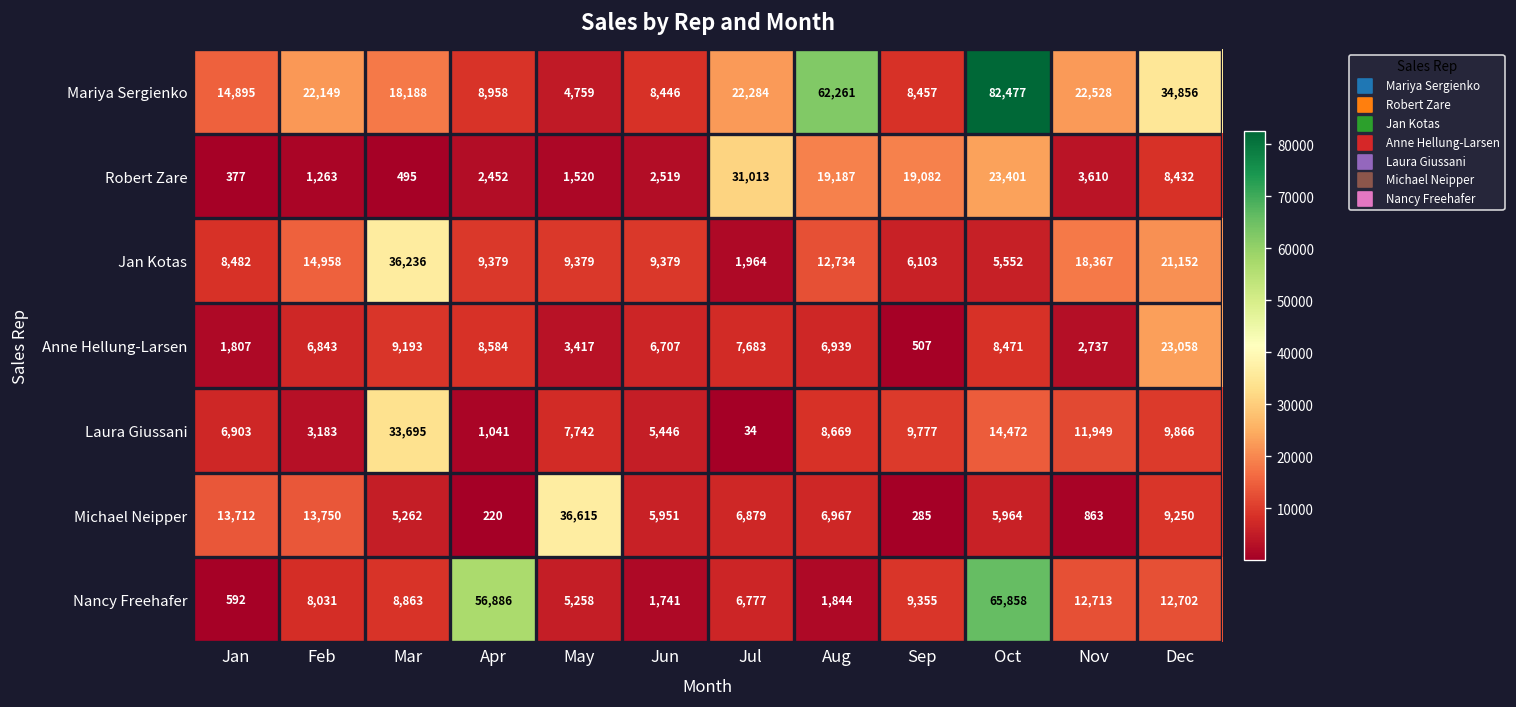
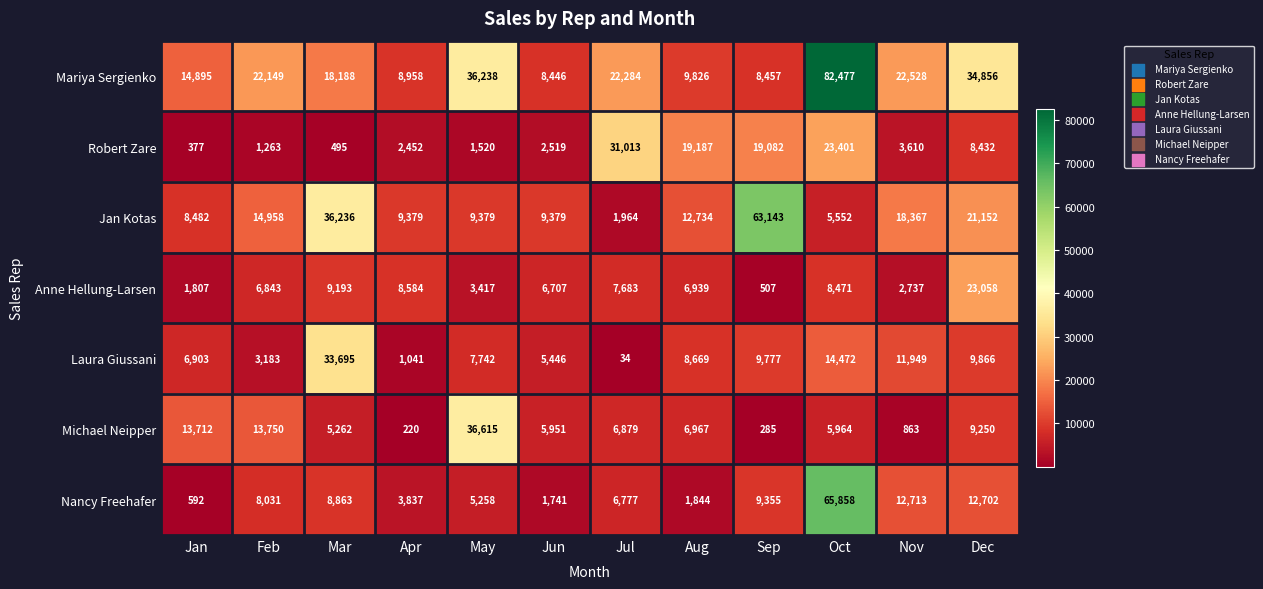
Mariya Sergienko, May: 4,759 -> 36,238
Mariya Sergienko, Aug: 62,261 -> 9,826
Jan Kotas, Sep: 6,103 -> 63,143
Nancy Freehafer, Apr: 56,886 -> 3,837
